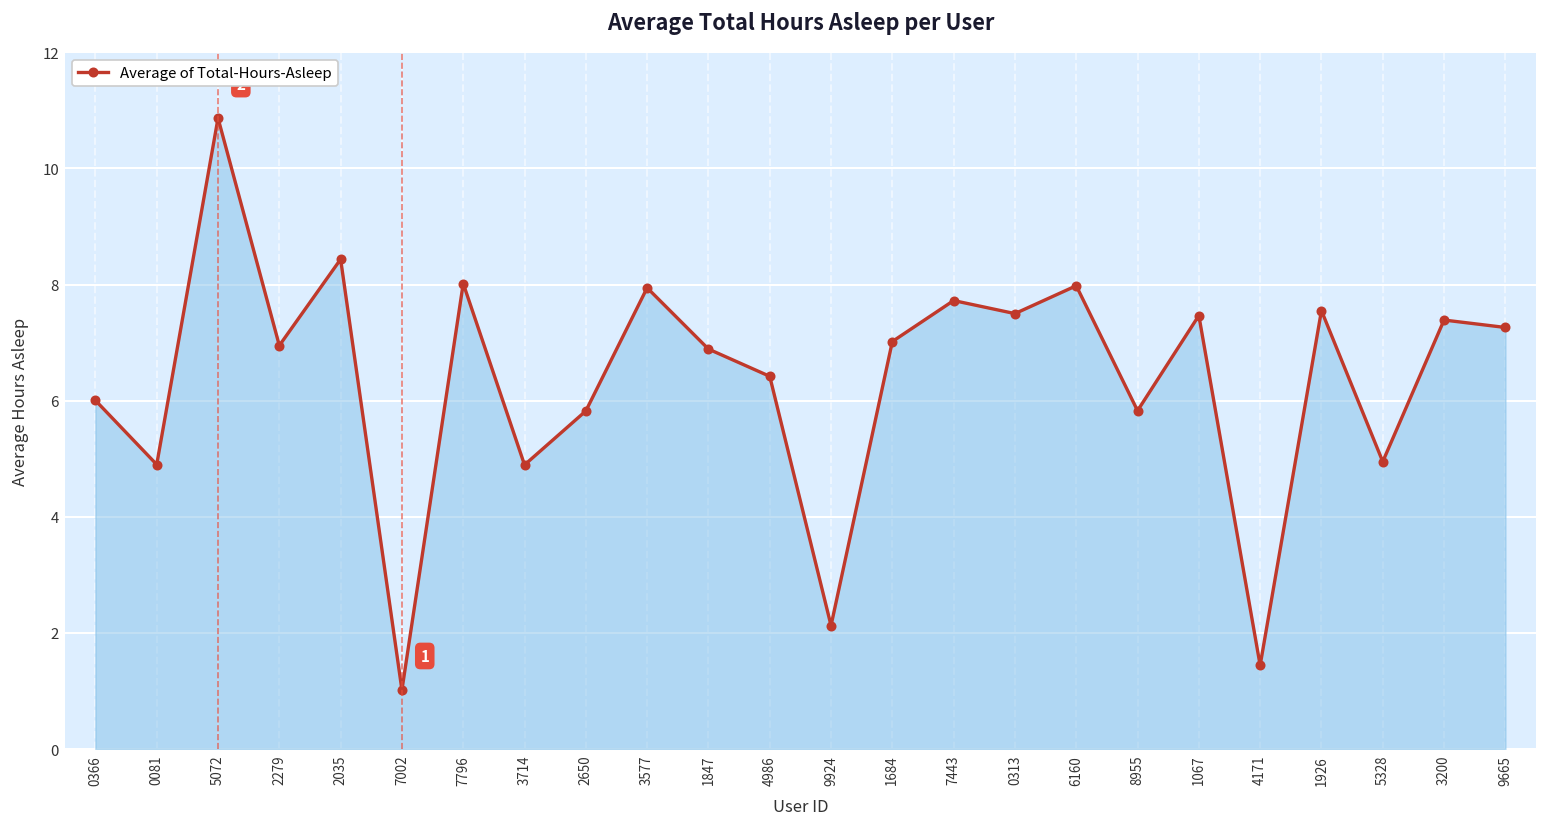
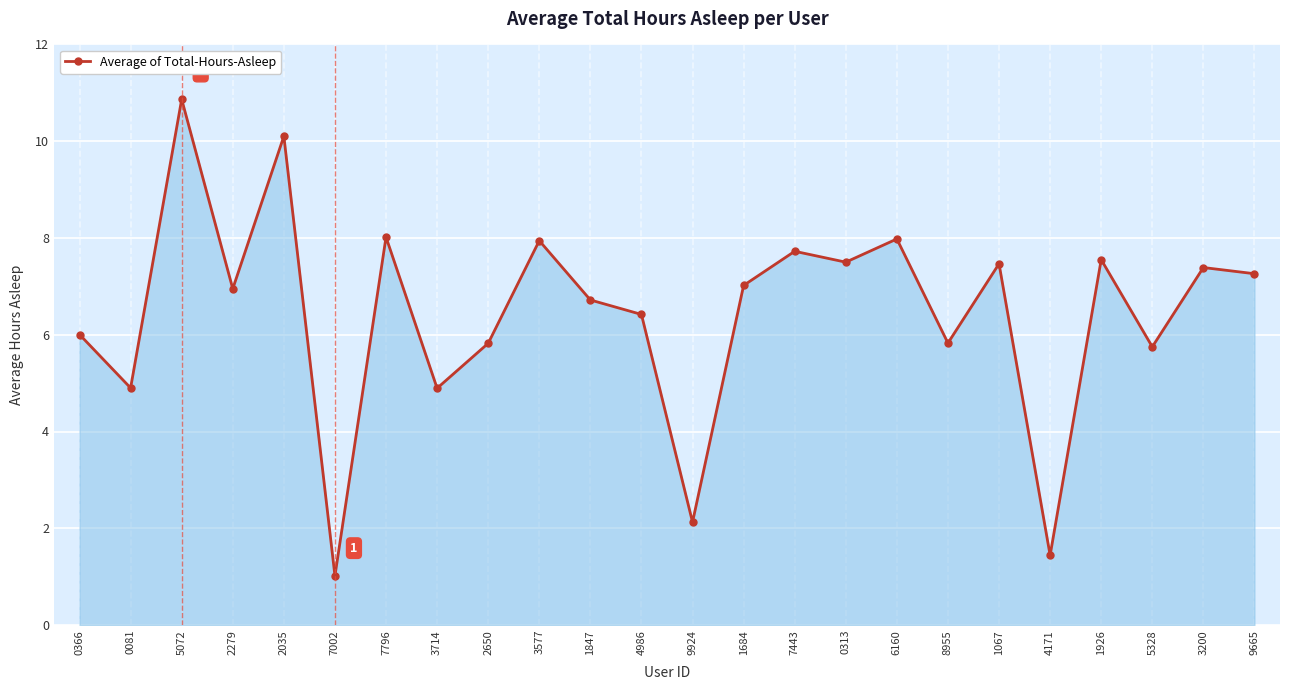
2035: 8.4 -> 10.1
1847: 6.9 -> 6.7
5328: 5.0 -> 5.8
